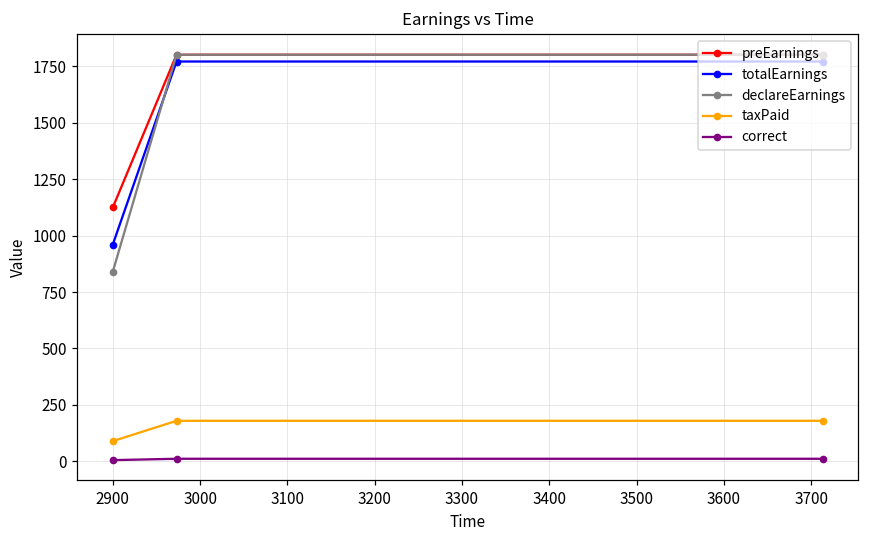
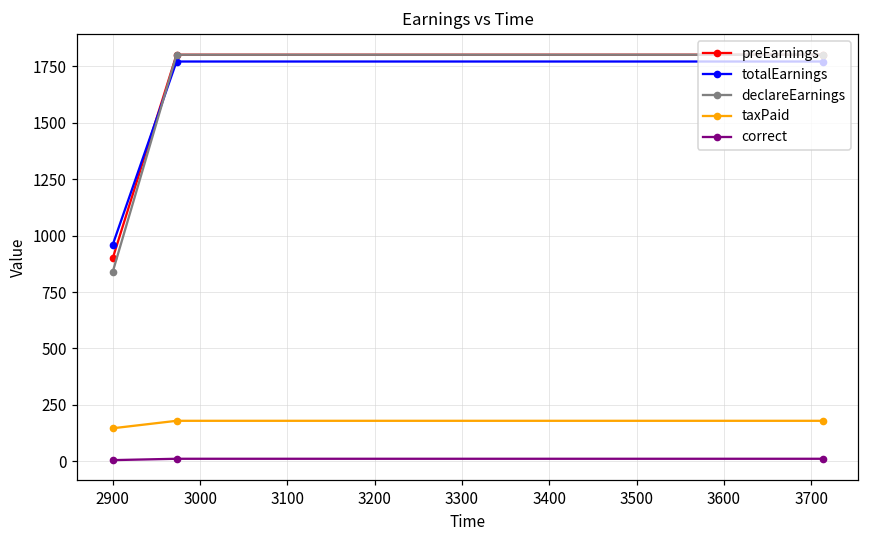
preEarnings, 2900: 1120 -> 900
taxPaid, 2900: 90 -> 150
